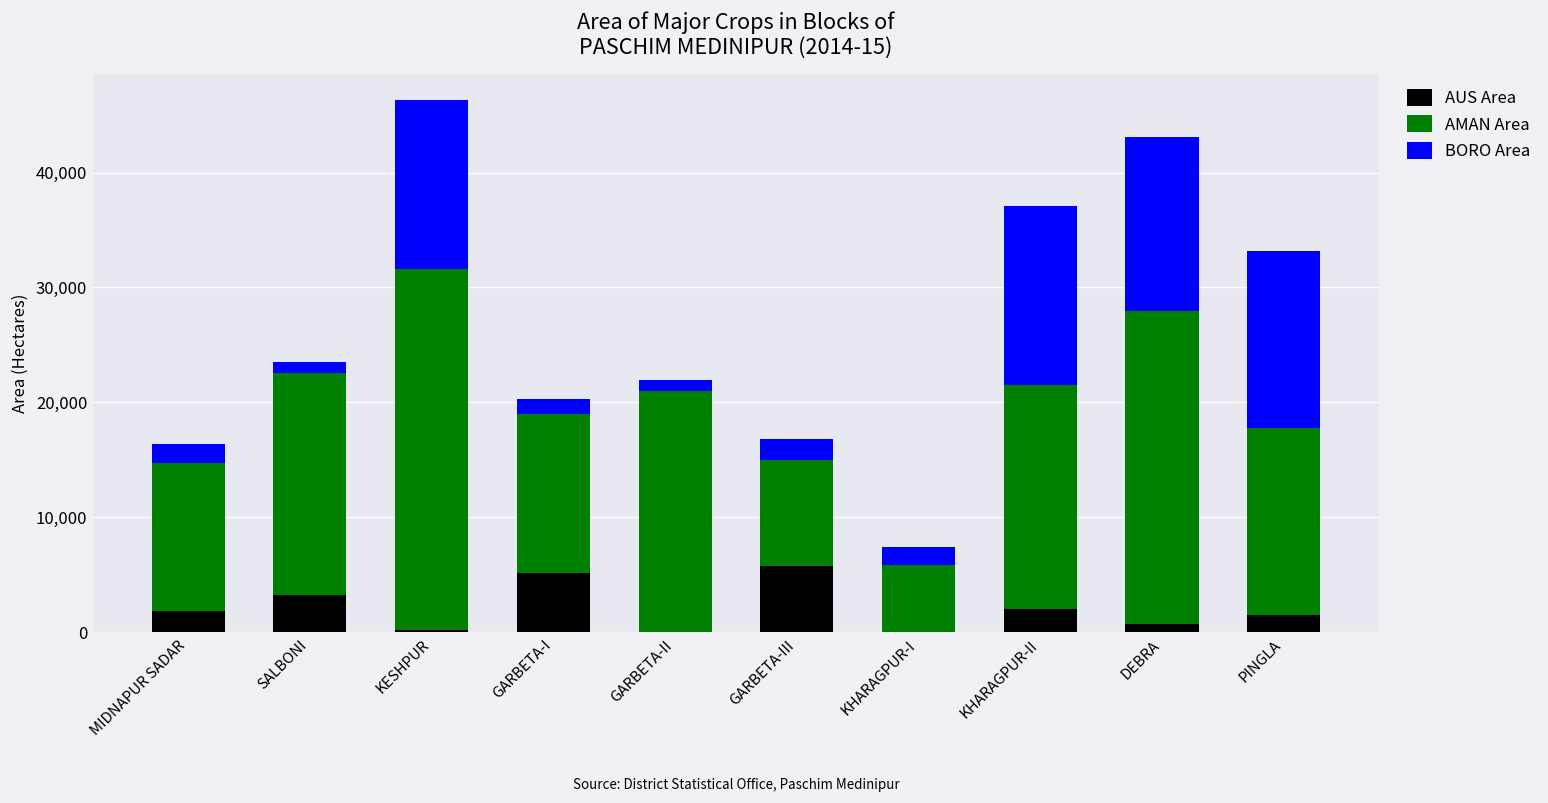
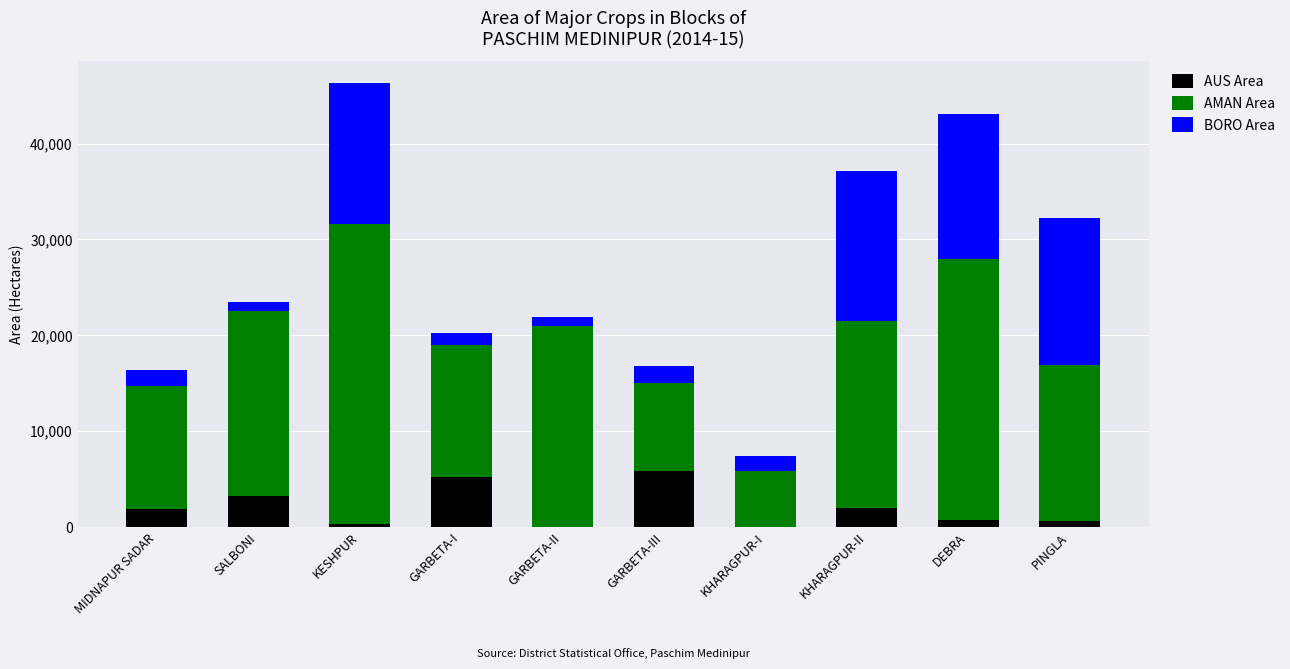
AUS Area, PINGLA: 2,000 -> 1,000
